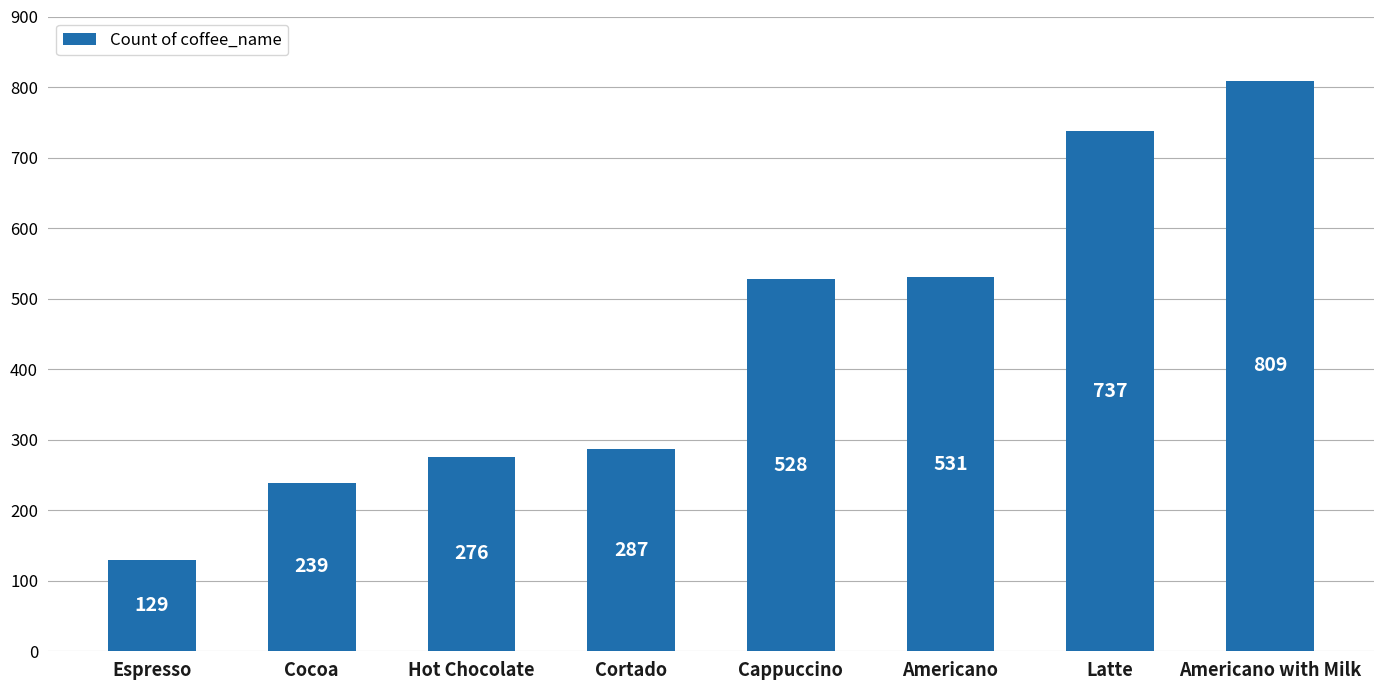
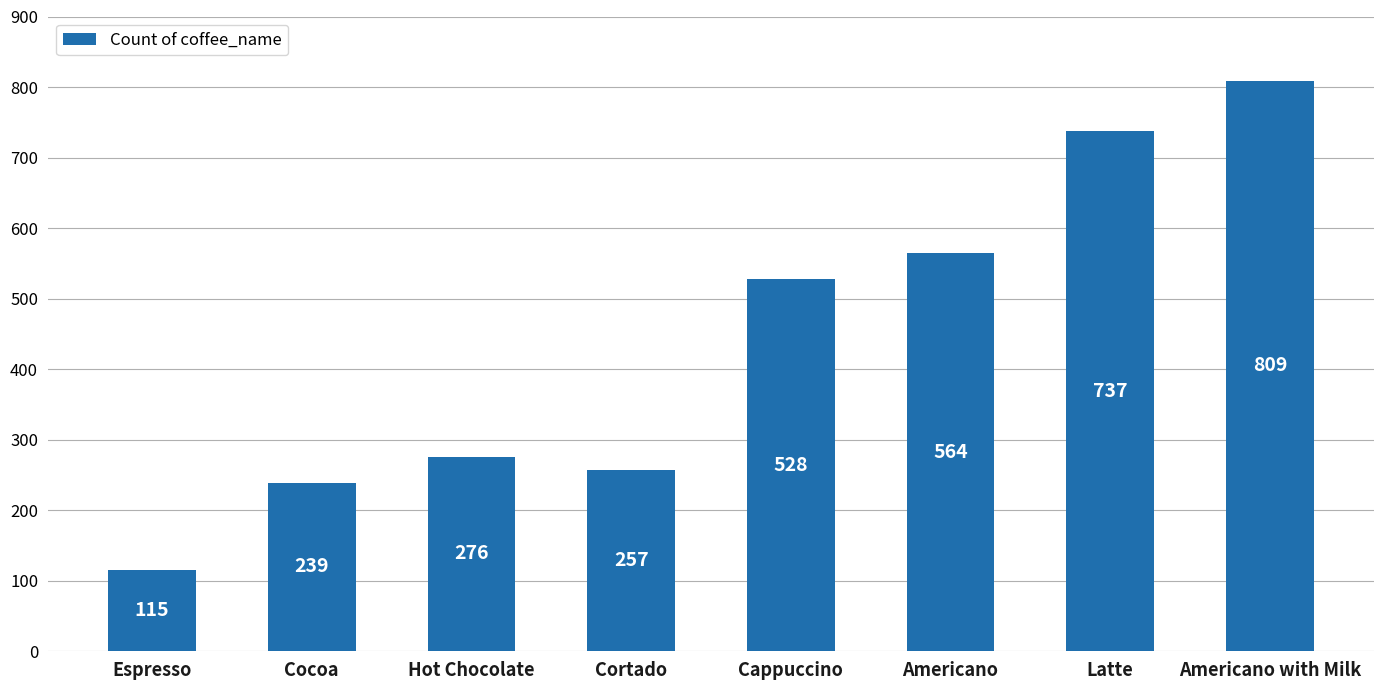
Espresso: 129 -> 115
Cortado: 287 -> 257
Americano: 531 -> 564
